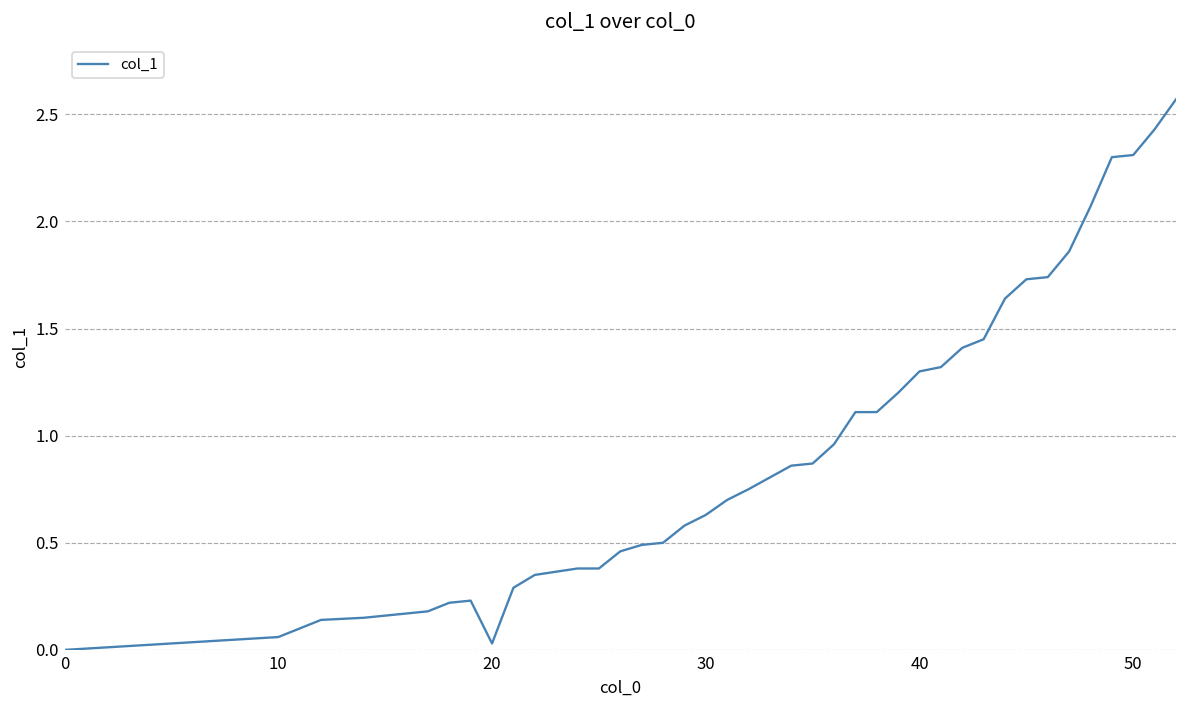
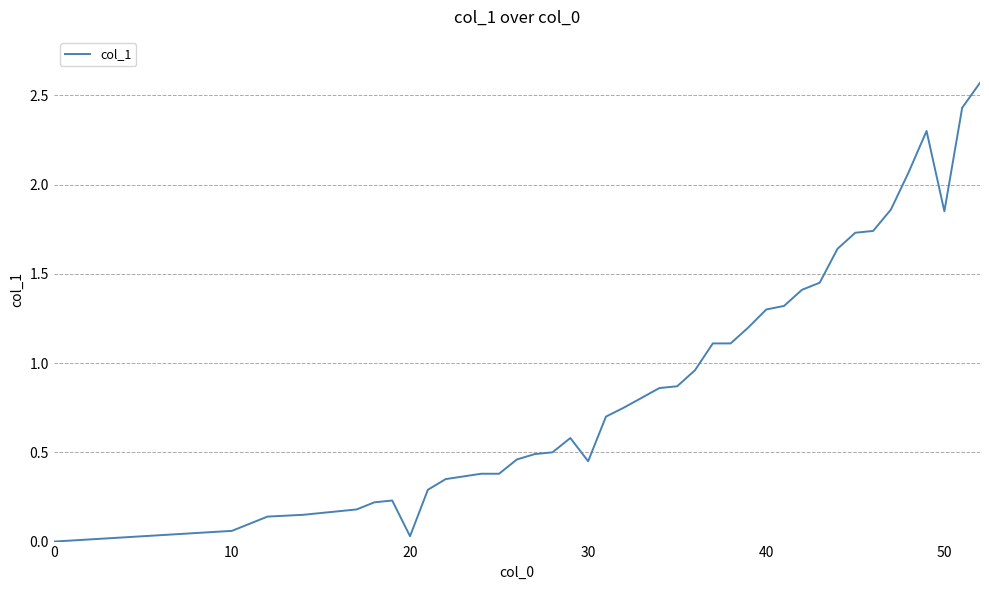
30: 0.63 -> 0.45
50: 2.31 -> 1.85
